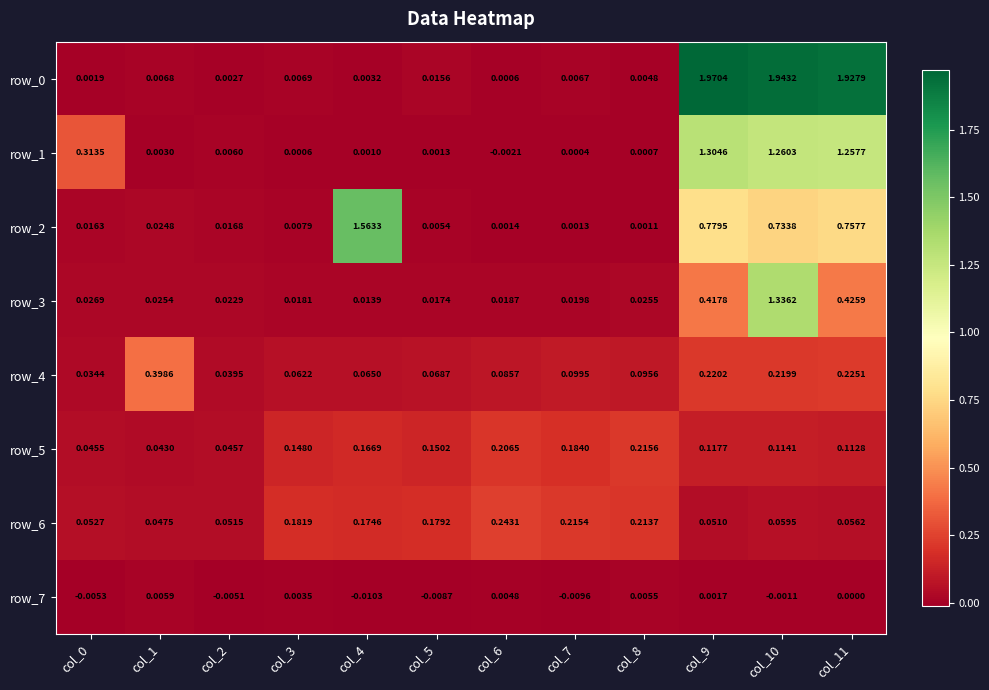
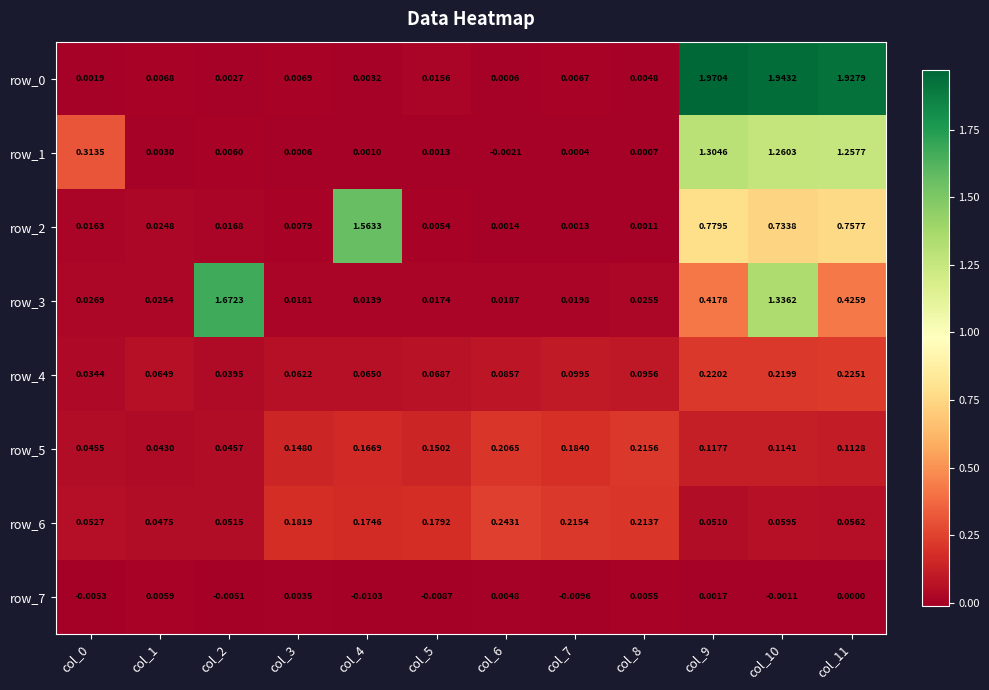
row_3, col_2: 0.0229 -> 1.6723
row_4, col_1: 0.3986 -> 0.0649
